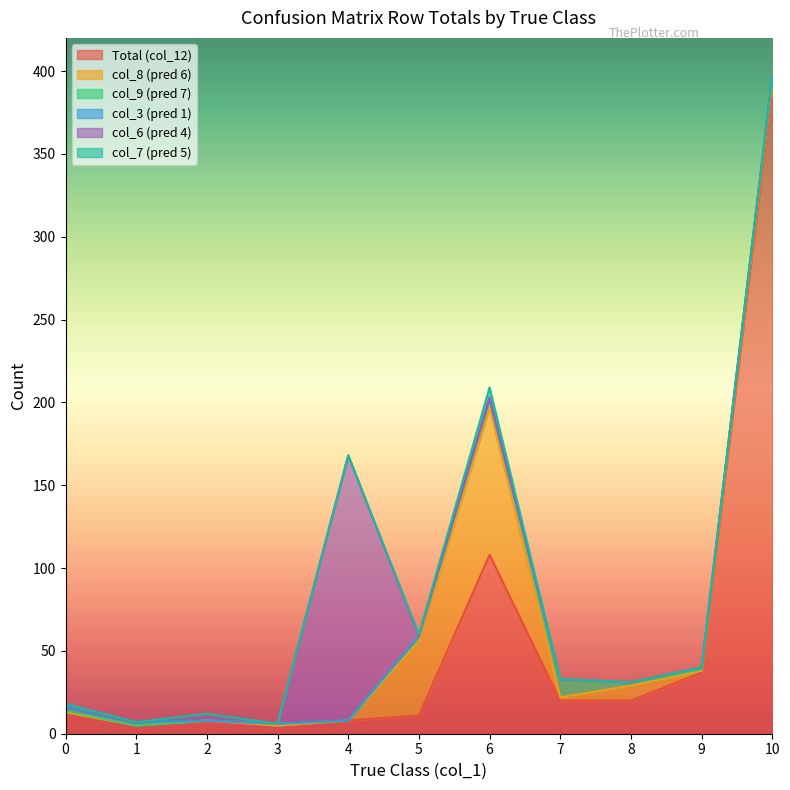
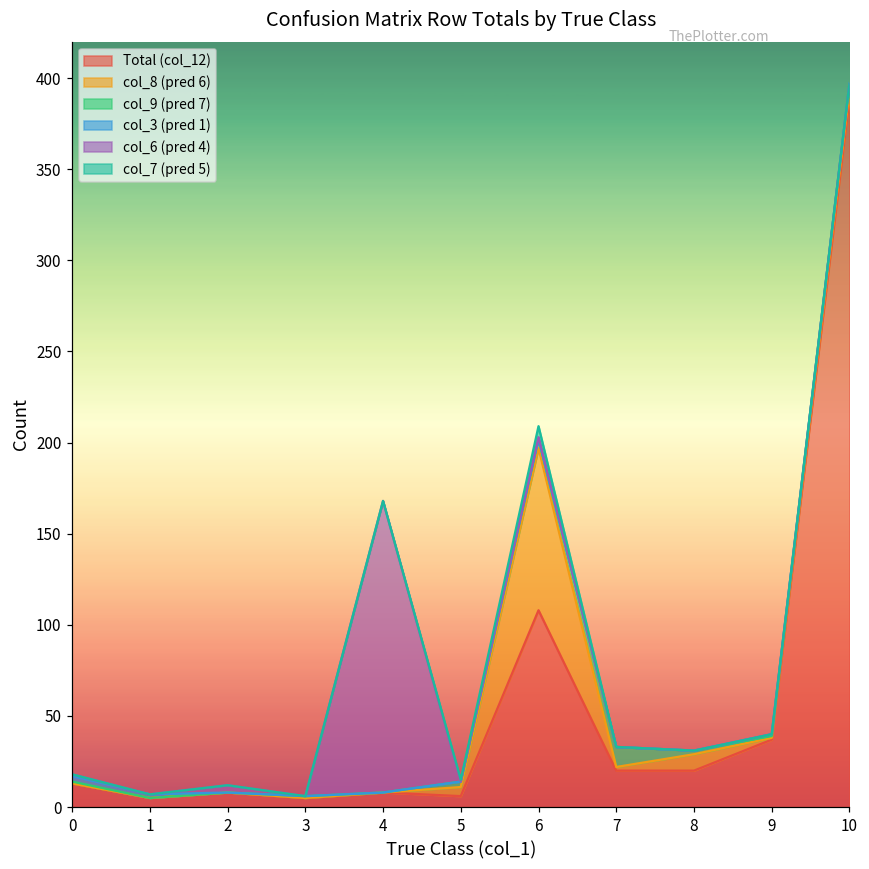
Total (col_12), 5: 11 -> 6
col_8 (pred 6), 5: 45 -> 5
